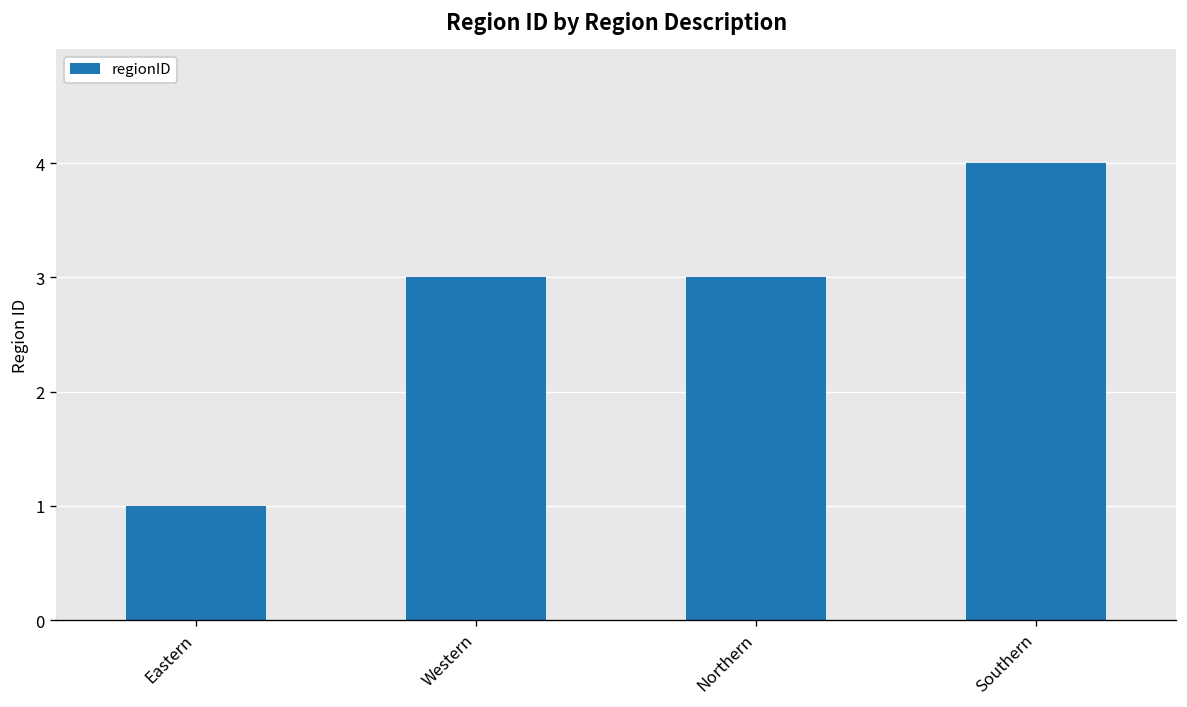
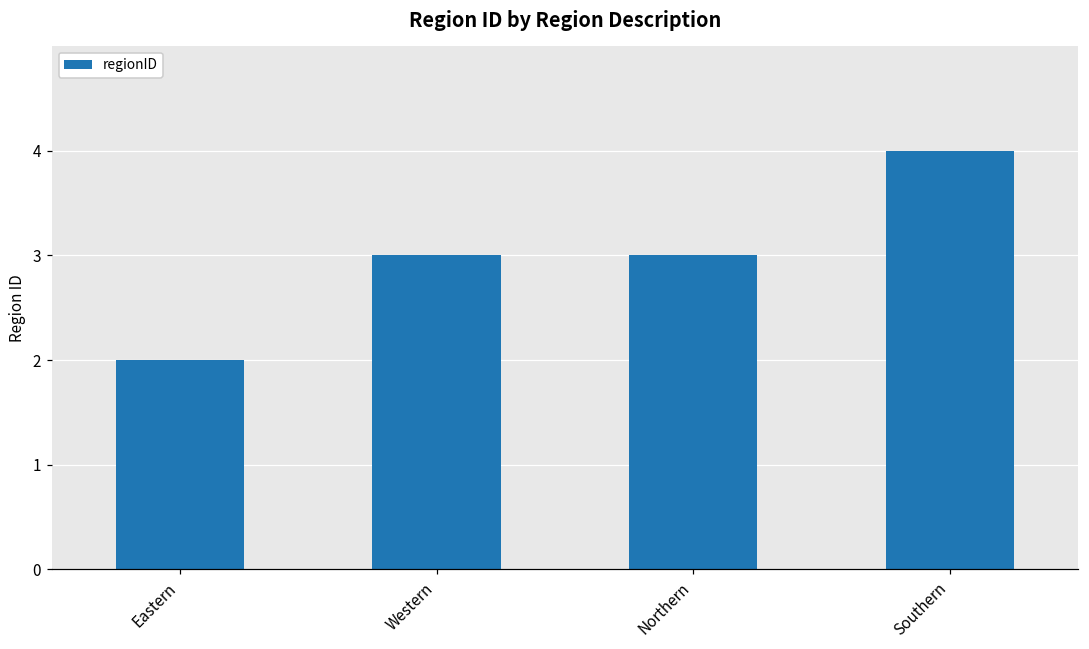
Eastern: 1 -> 2
